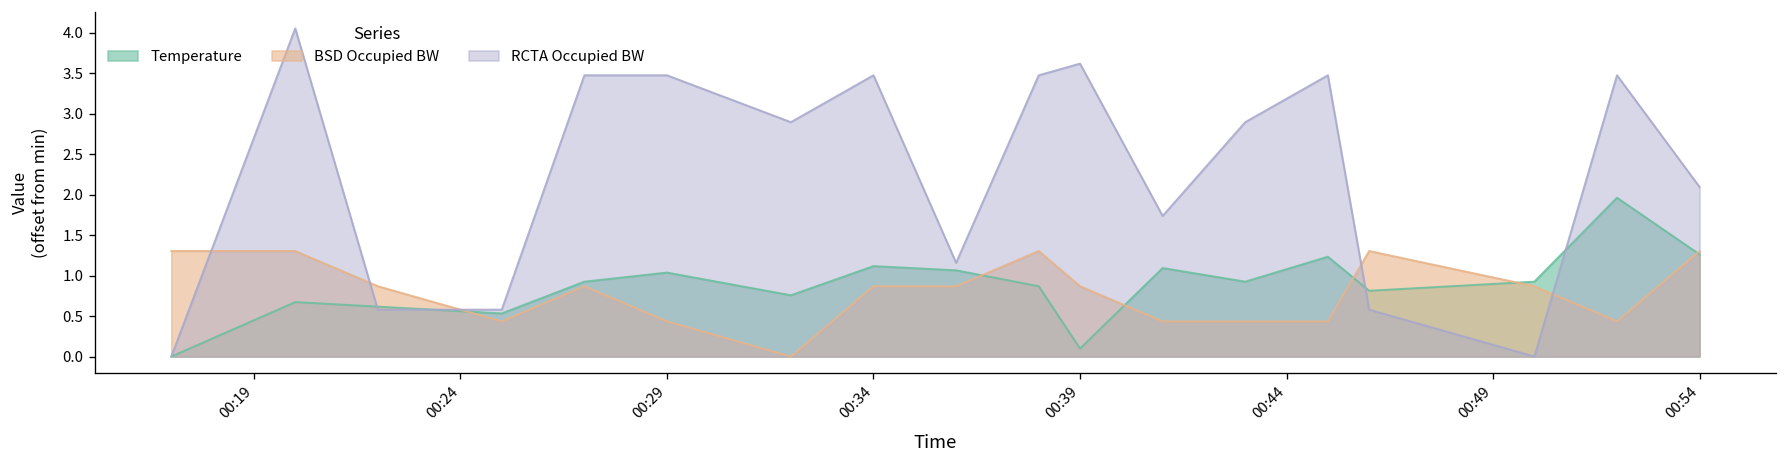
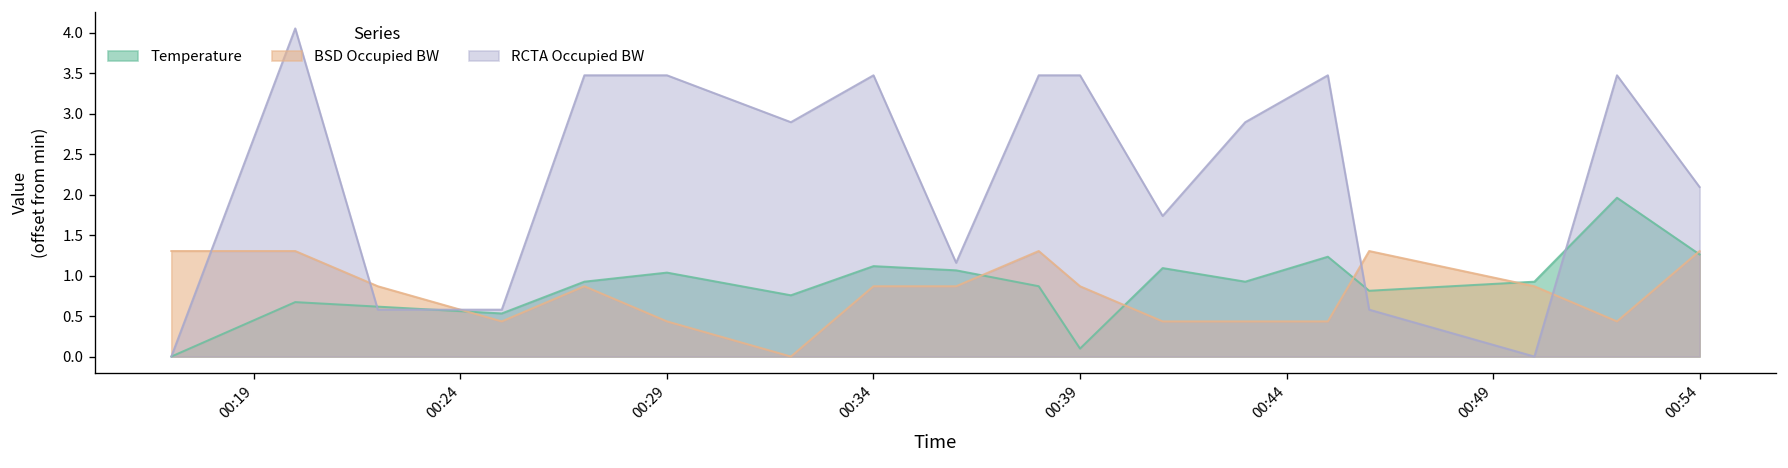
RCTA Occupied BW, 00:39: 3.6 -> 3.5
